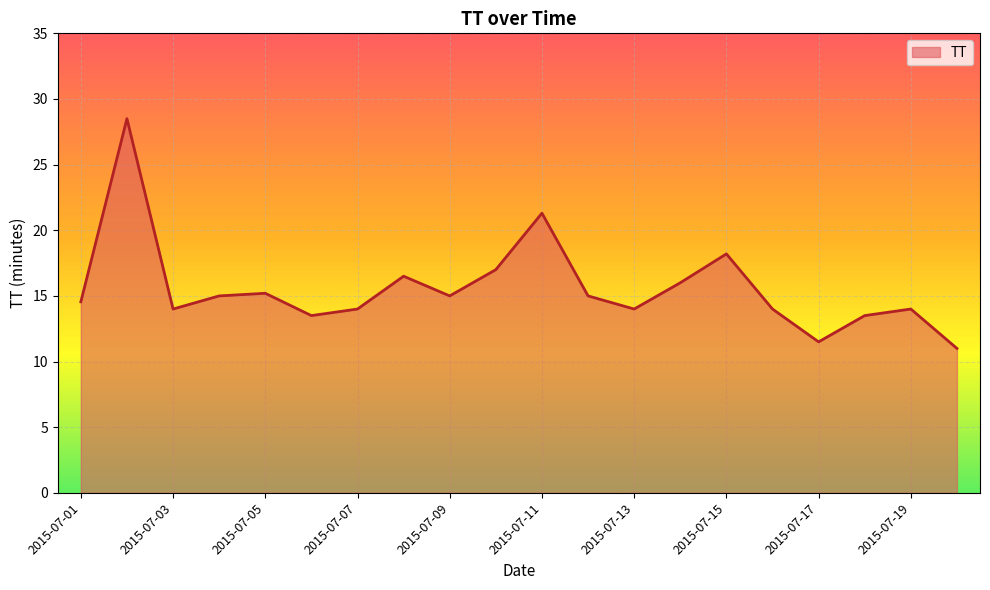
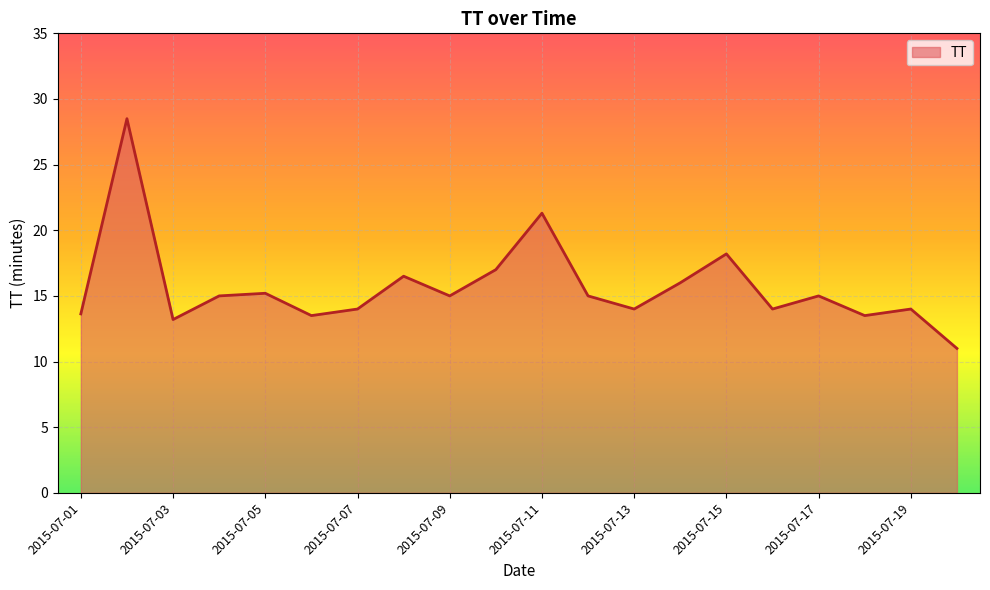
2015-07-01: 14.6 -> 13.6
2015-07-03: 14.0 -> 13.2
2015-07-17: 11.5 -> 15.0
